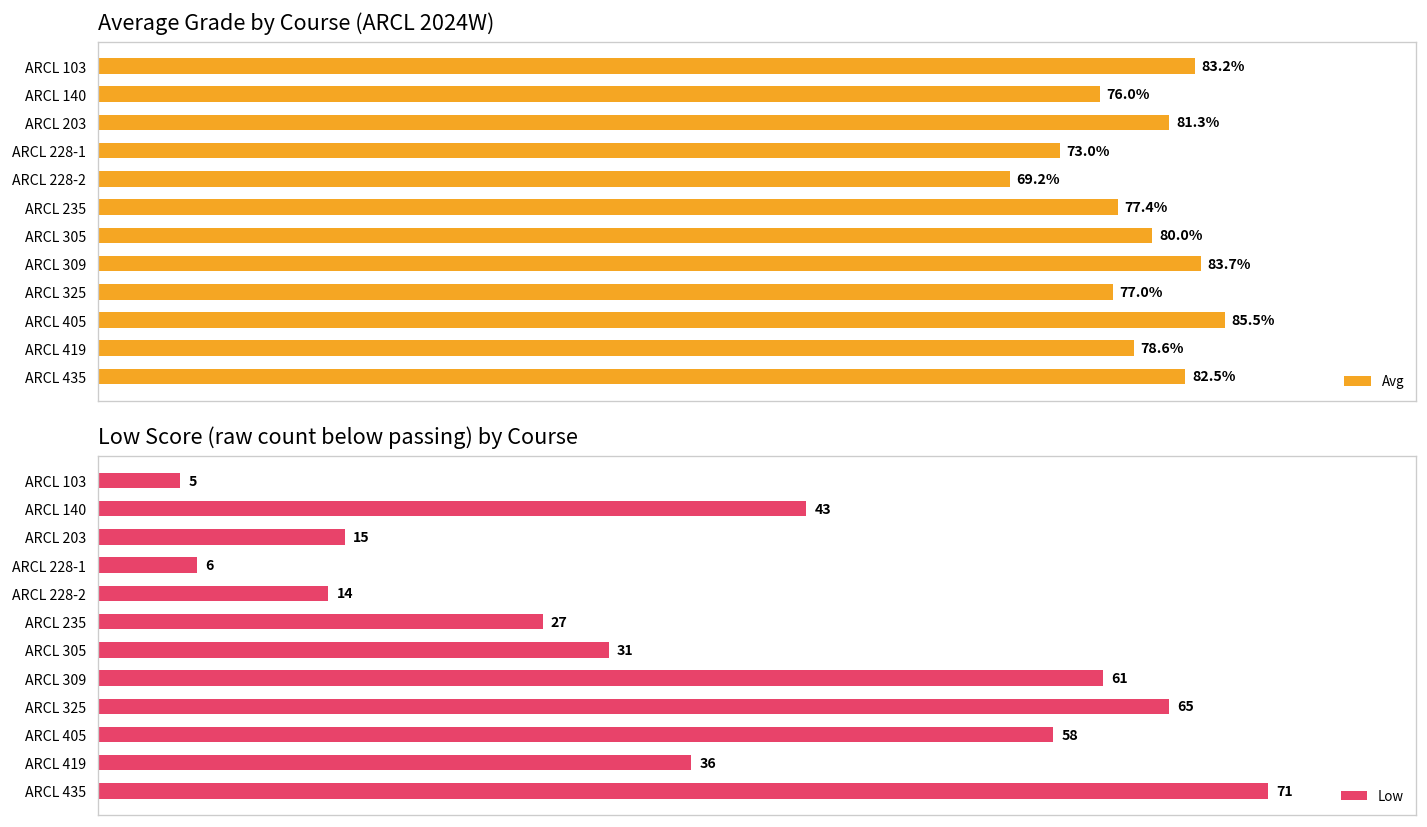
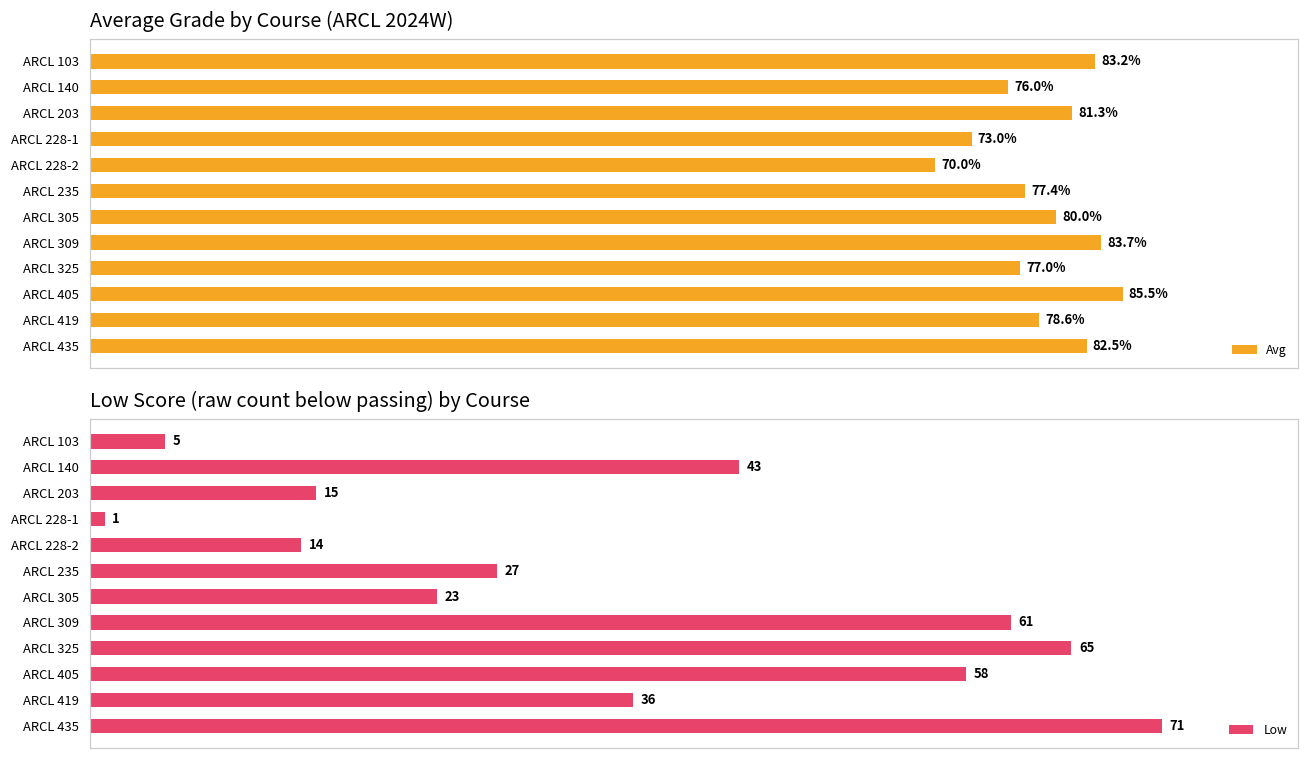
Average Grade by Course (ARCL 2024W), ARCL 228-2: 69.2% -> 70.0%
Low Score (raw count below passing) by Course, ARCL 228-1: 6 -> 1
Low Score (raw count below passing) by Course, ARCL 305: 31 -> 23
